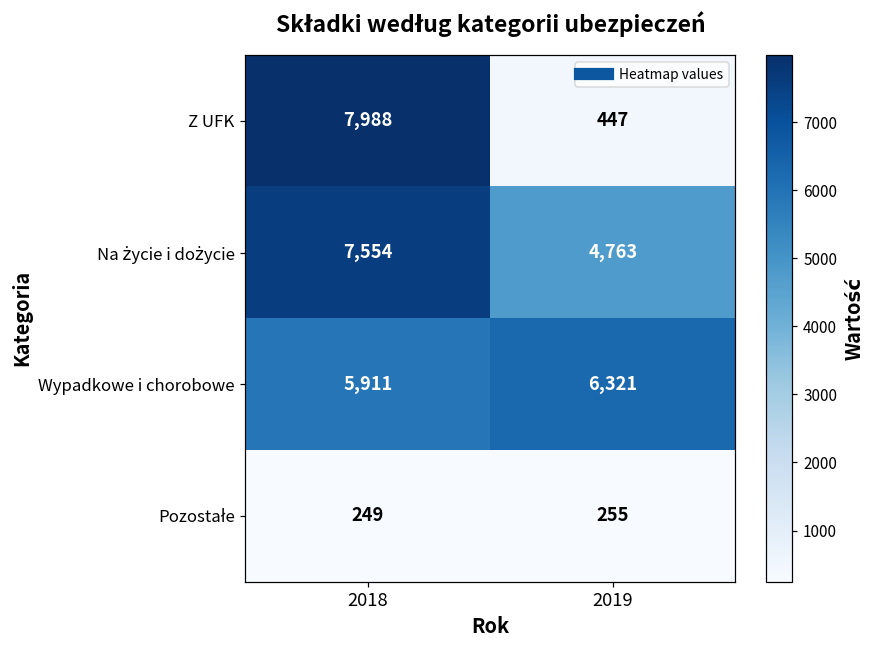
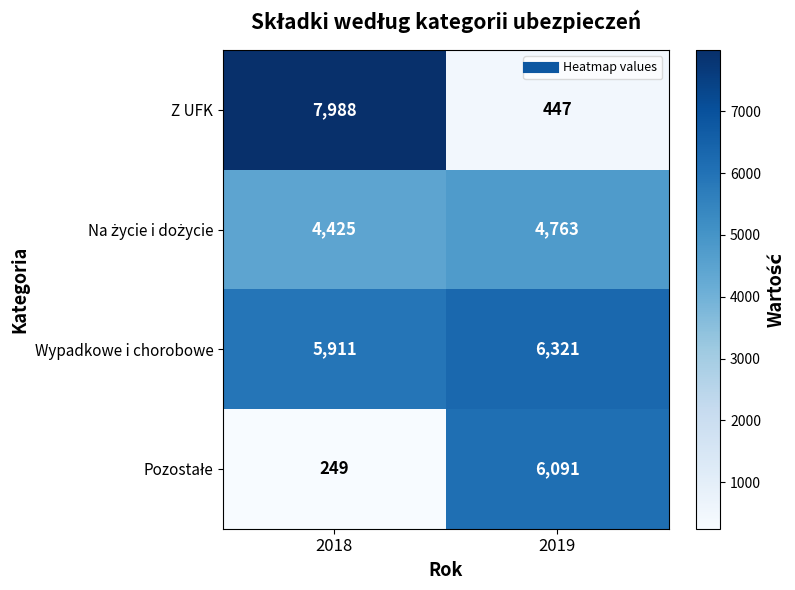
Na życie i dożycie, 2018: 7,554 -> 4,425
Pozostałe, 2019: 255 -> 6,091
